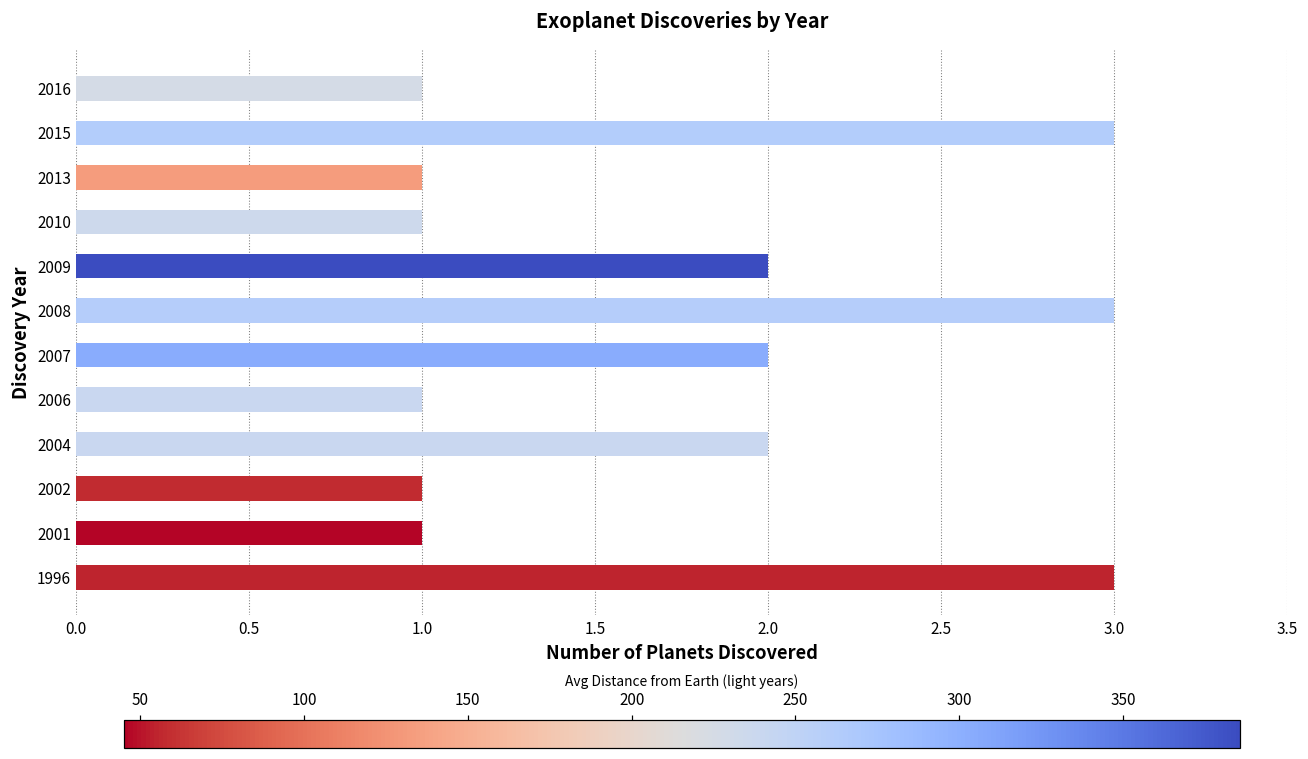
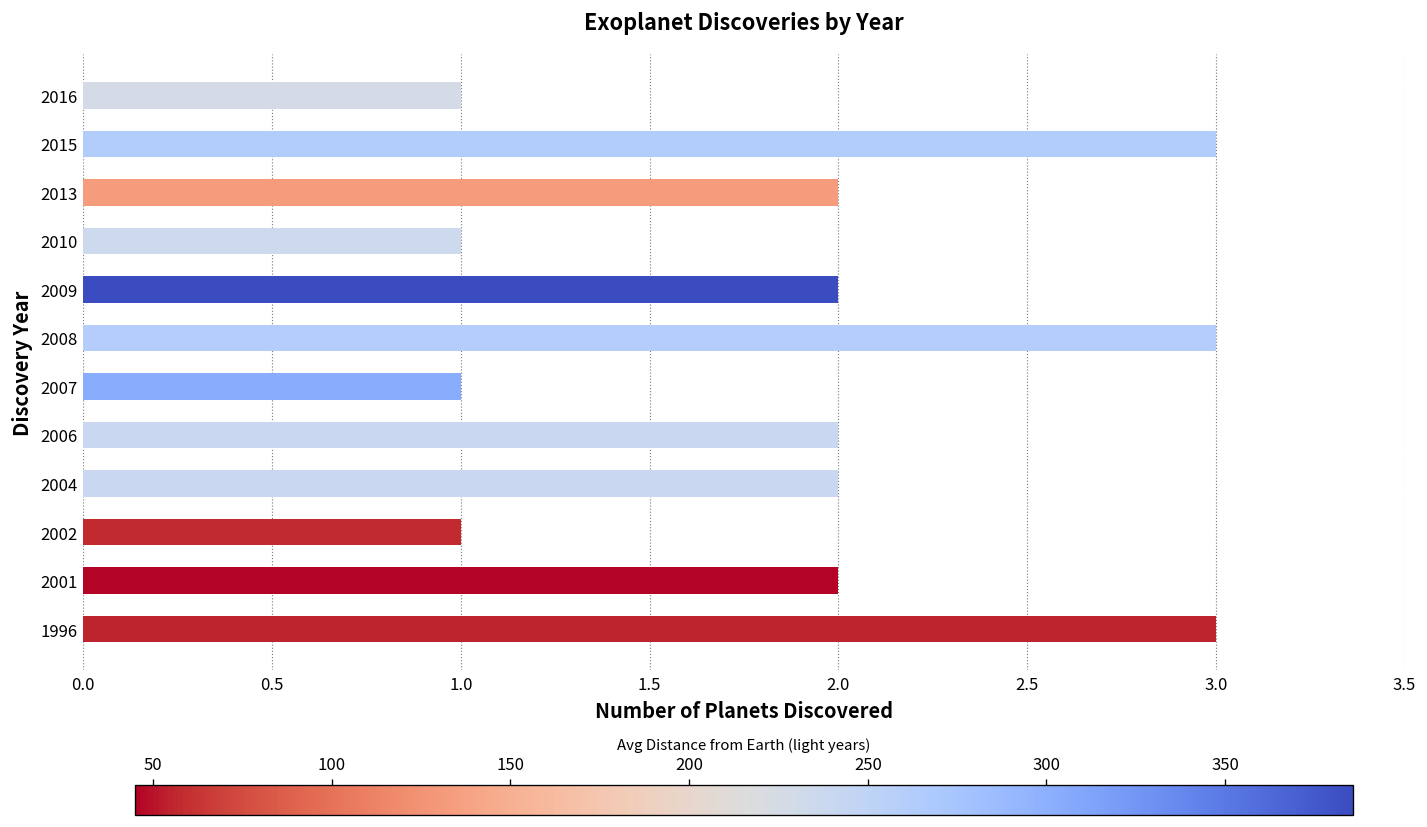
2013: 1 -> 2
2007: 2 -> 1
2006: 1 -> 2
2001: 1 -> 2
